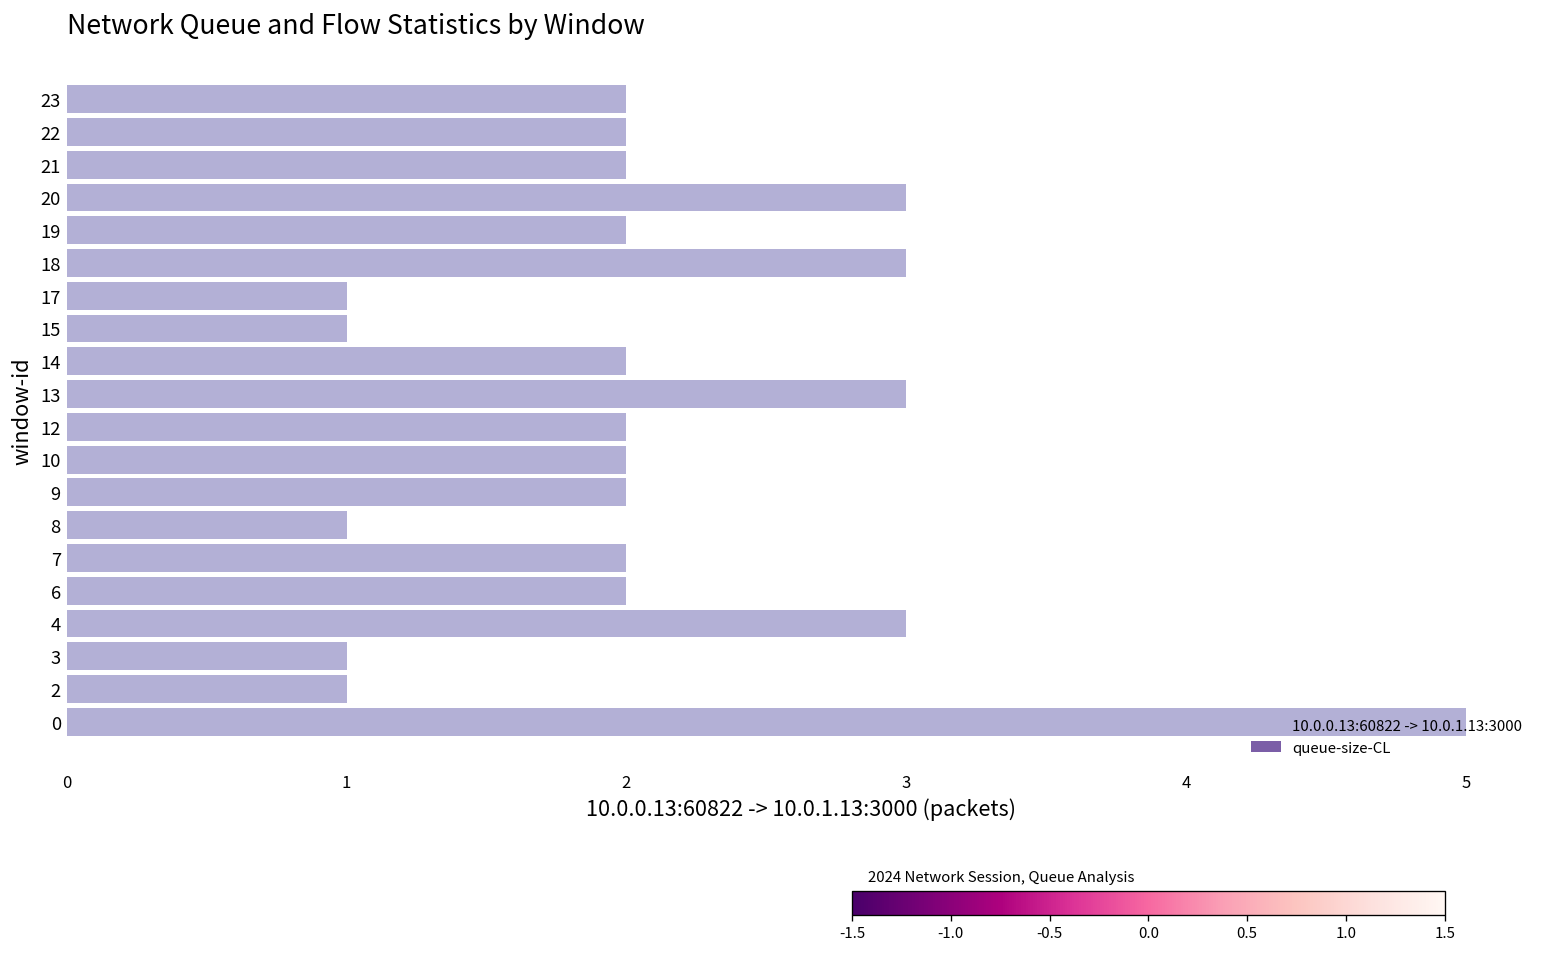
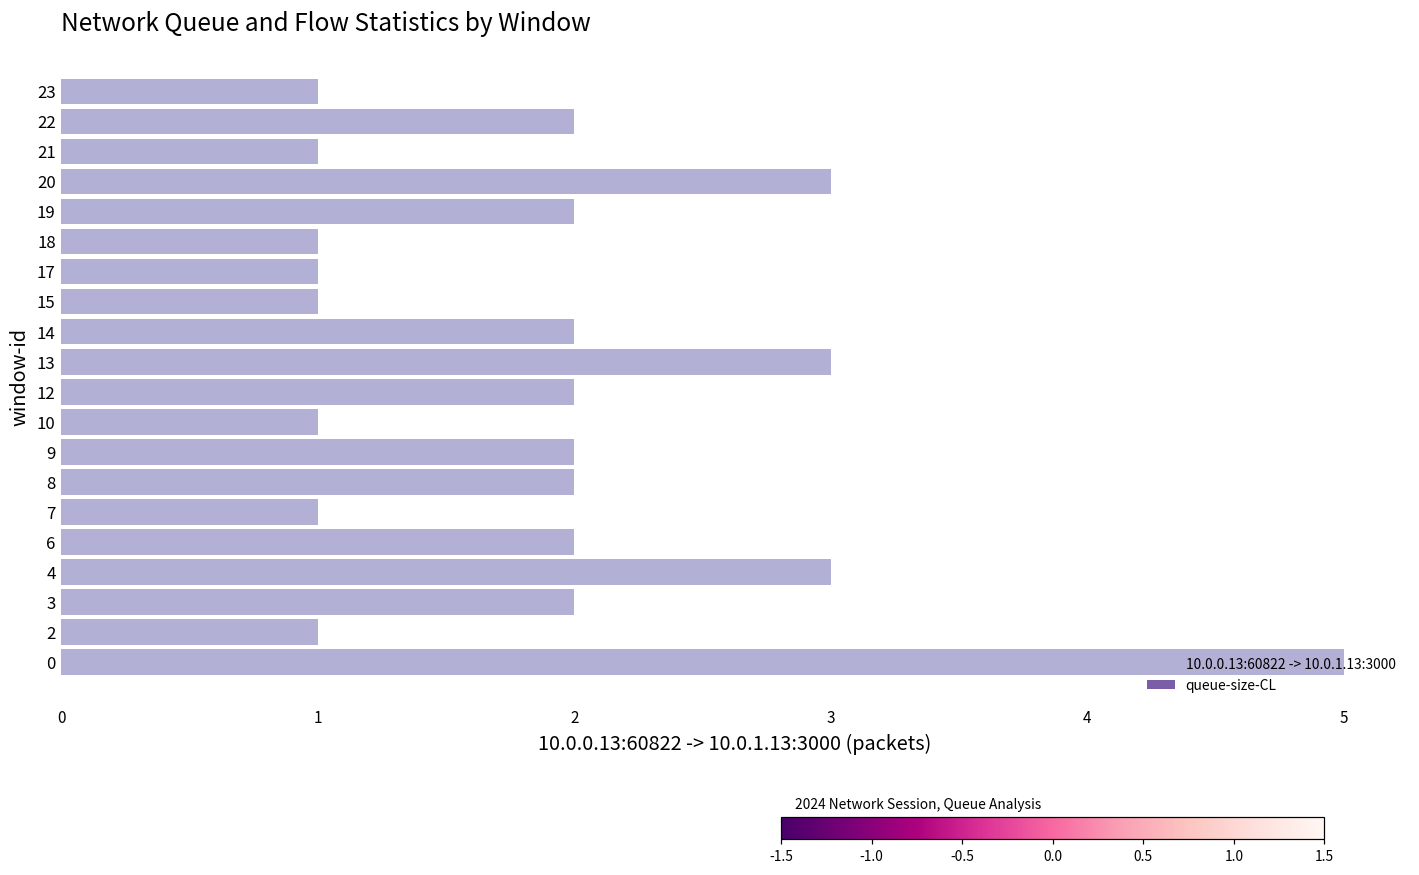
10.0.0.13:60822 -> 10.0.1.13:3000, 23: 2 -> 1
10.0.0.13:60822 -> 10.0.1.13:3000, 21: 2 -> 1
10.0.0.13:60822 -> 10.0.1.13:3000, 18: 3 -> 1
10.0.0.13:60822 -> 10.0.1.13:3000, 10: 2 -> 1
10.0.0.13:60822 -> 10.0.1.13:3000, 8: 1 -> 2
10.0.0.13:60822 -> 10.0.1.13:3000, 7: 2 -> 1
10.0.0.13:60822 -> 10.0.1.13:3000, 3: 1 -> 2
